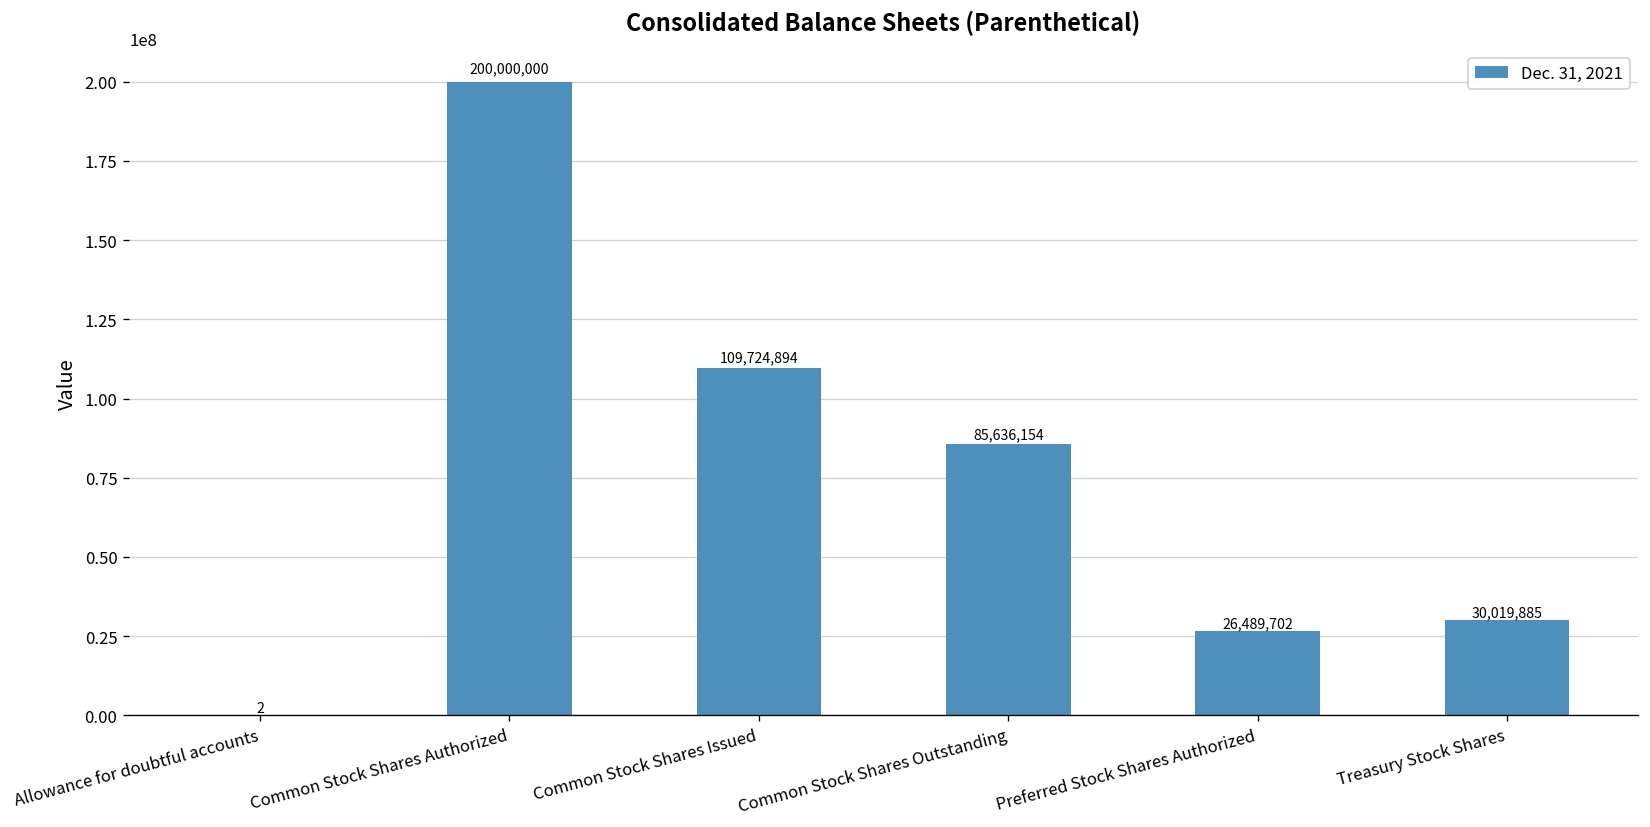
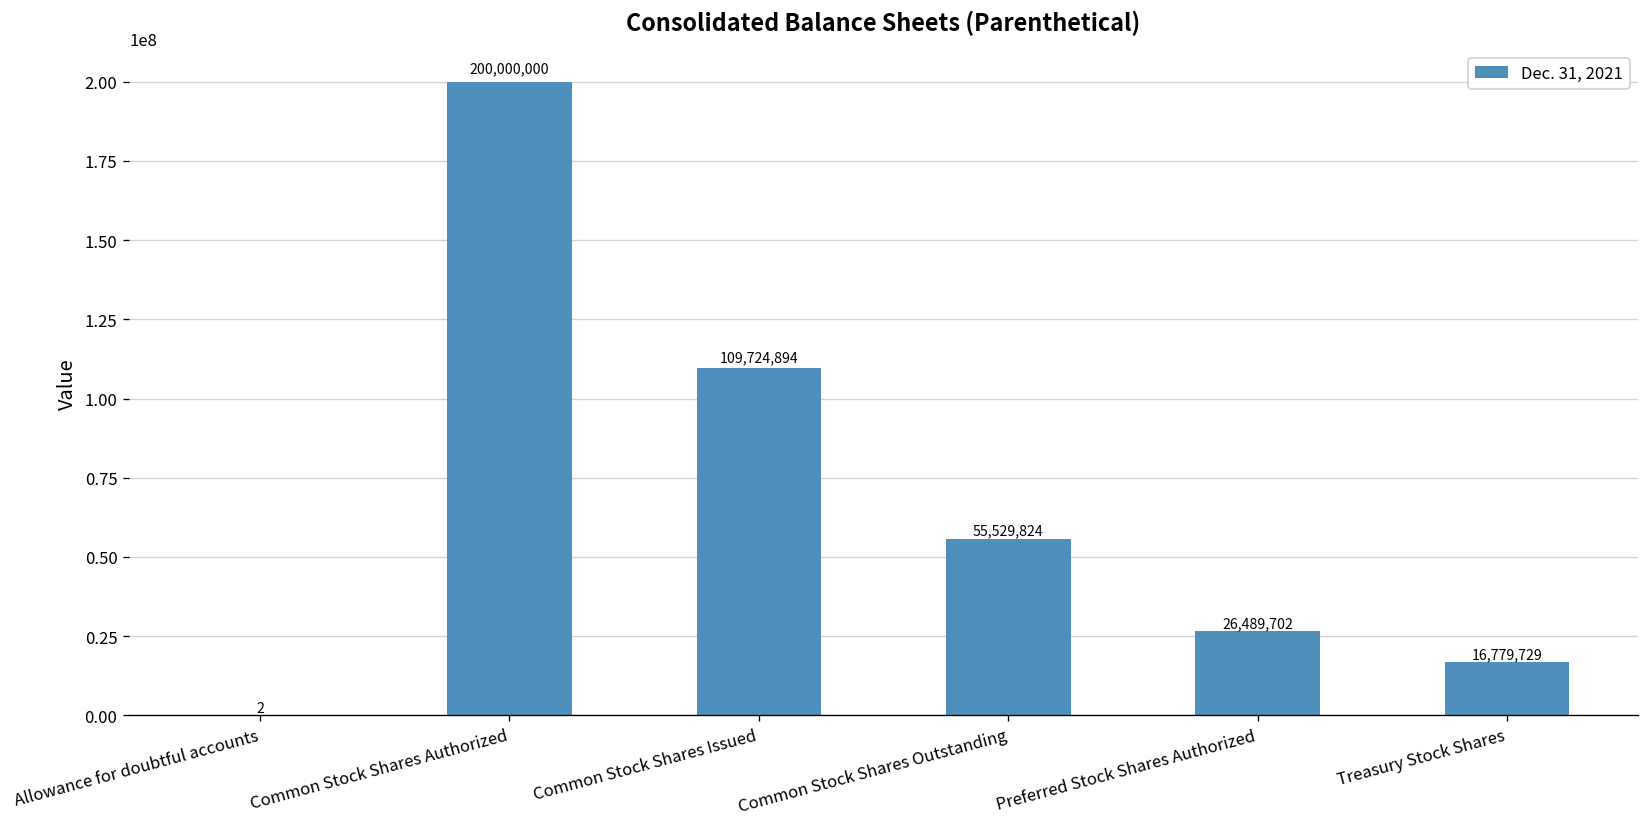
Common Stock Shares Outstanding: 85,636,154 -> 55,529,824
Treasury Stock Shares: 30,019,885 -> 16,779,729
